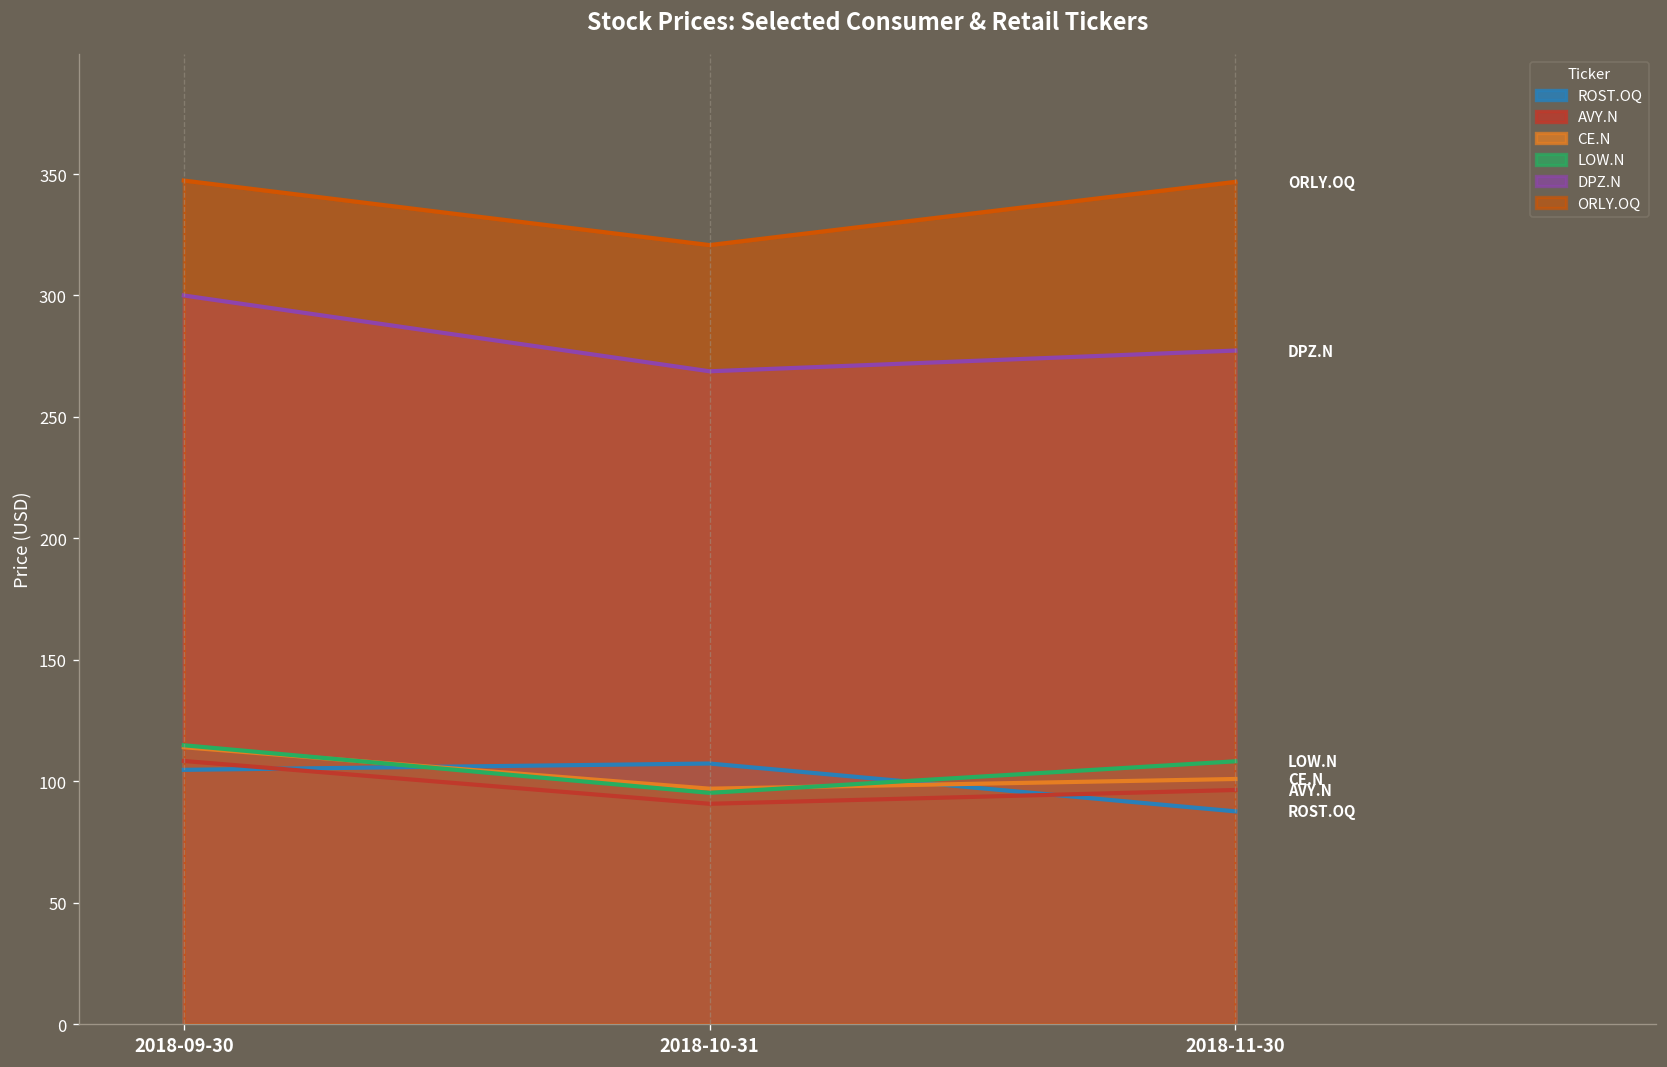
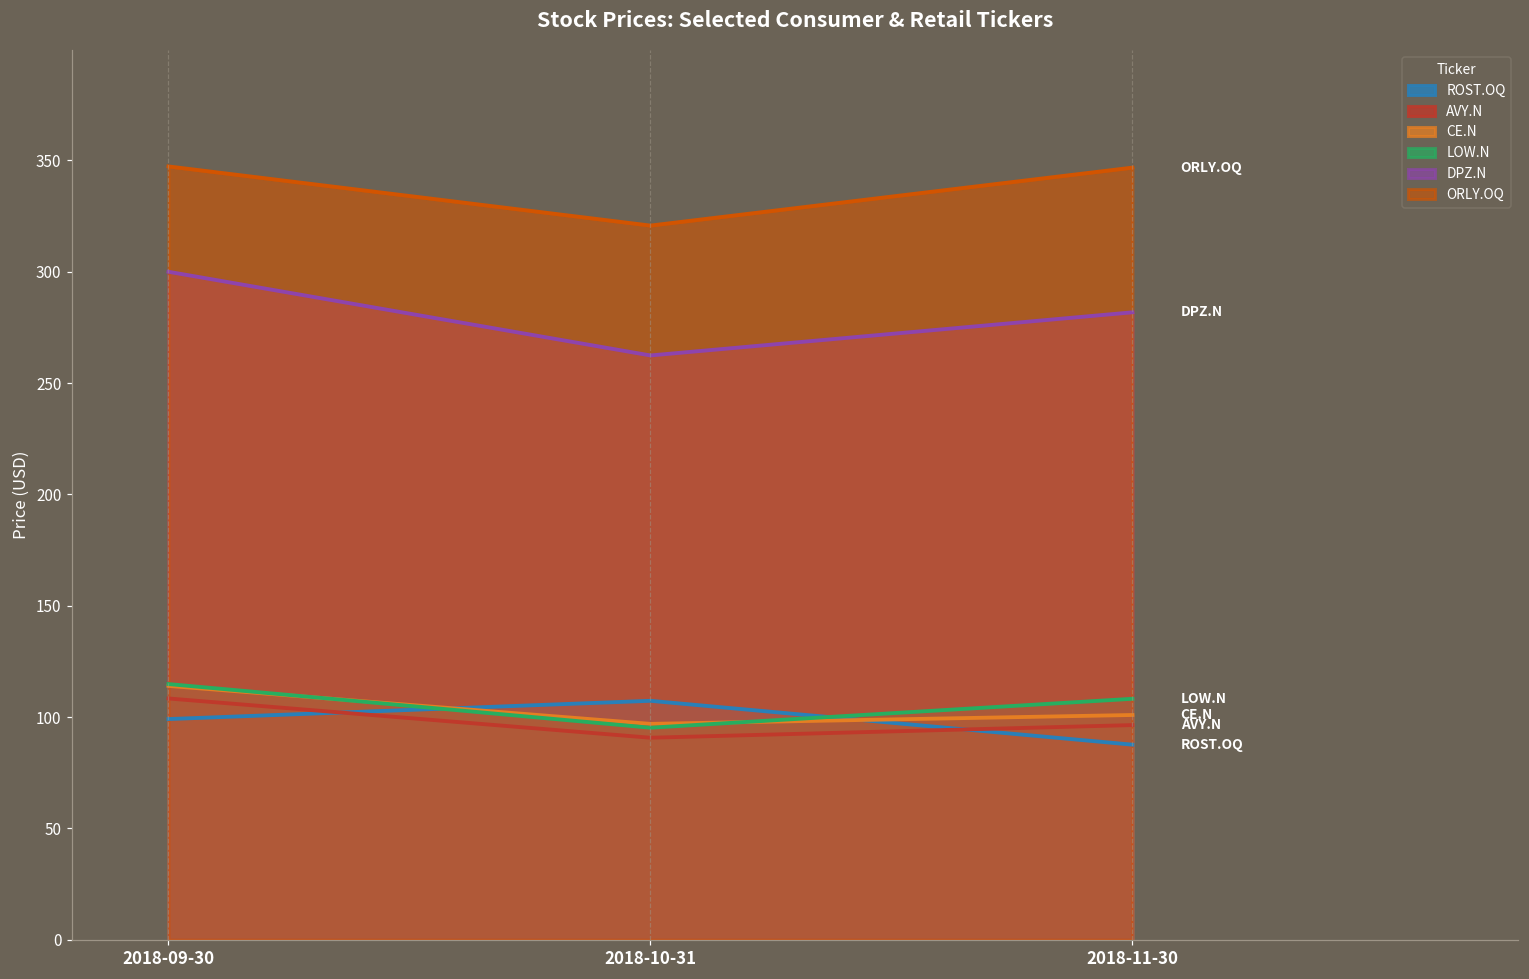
ROST.OQ, 2018-09-30: 105 -> 99
DPZ.N, 2018-10-31: 269 -> 262
DPZ.N, 2018-11-30: 277 -> 282
